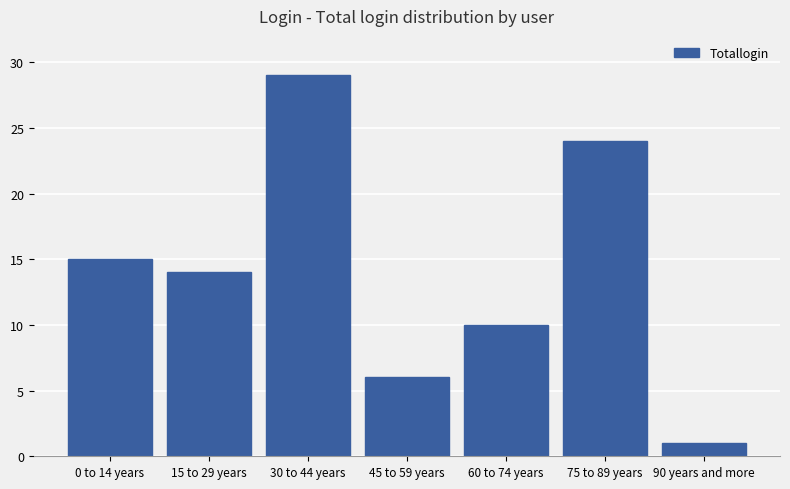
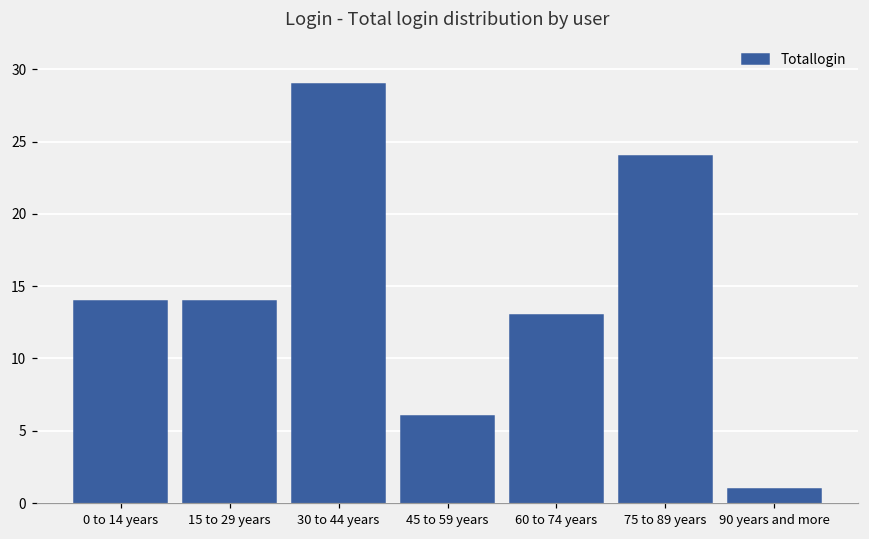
0 to 14 years: 15 -> 14
60 to 74 years: 10 -> 13
